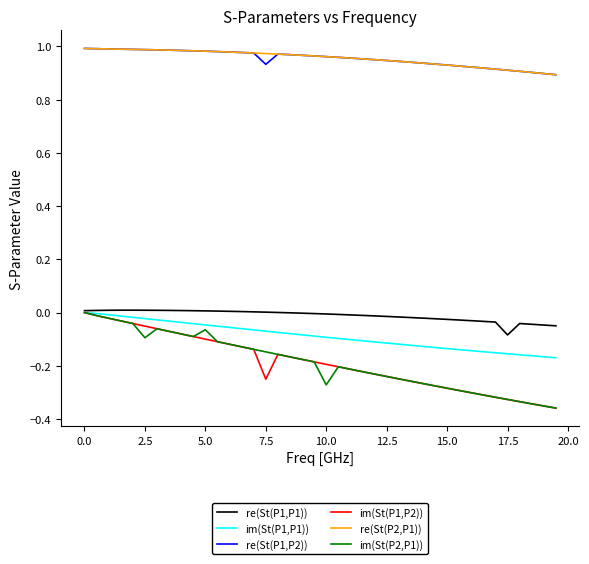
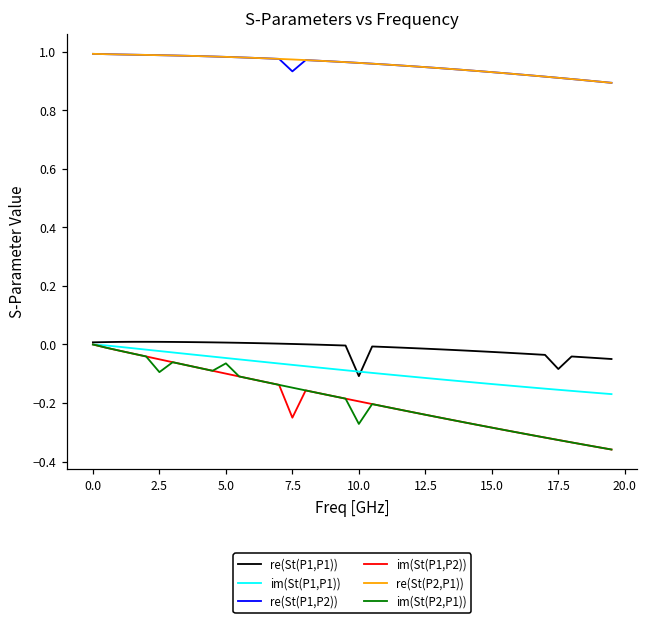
re(St(P1,P1)), 10.0: -0.01 -> -0.11
